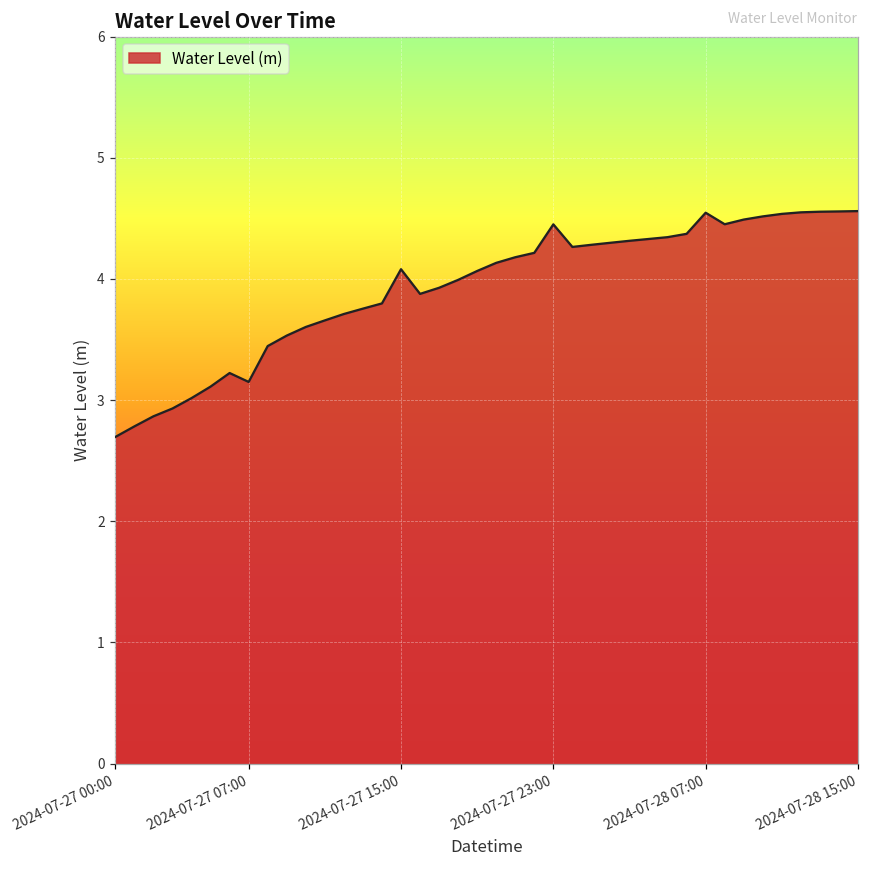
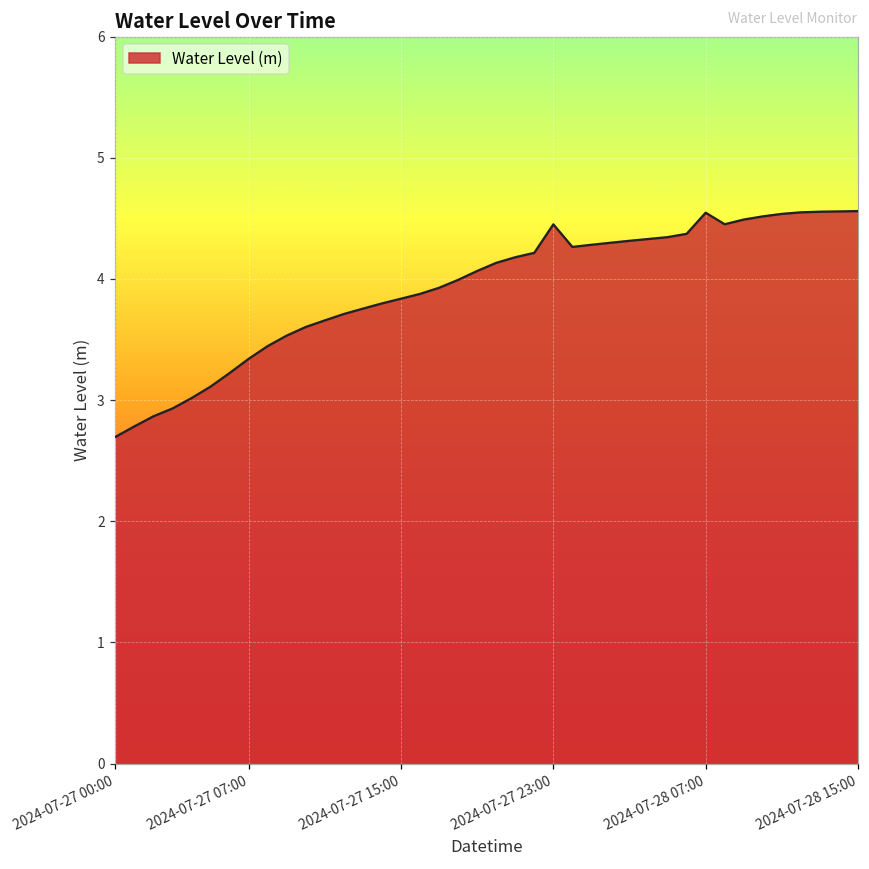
2024-07-27 07:00: 3.15 -> 3.34
2024-07-27 15:00: 4.08 -> 3.84
